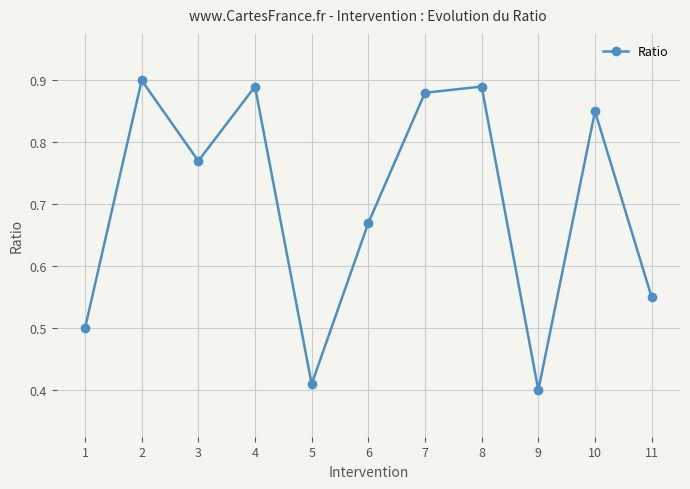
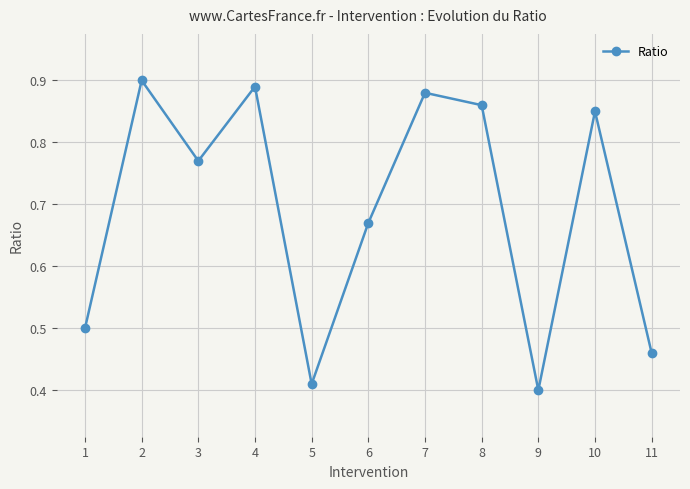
8: 0.89 -> 0.86
11: 0.55 -> 0.46
